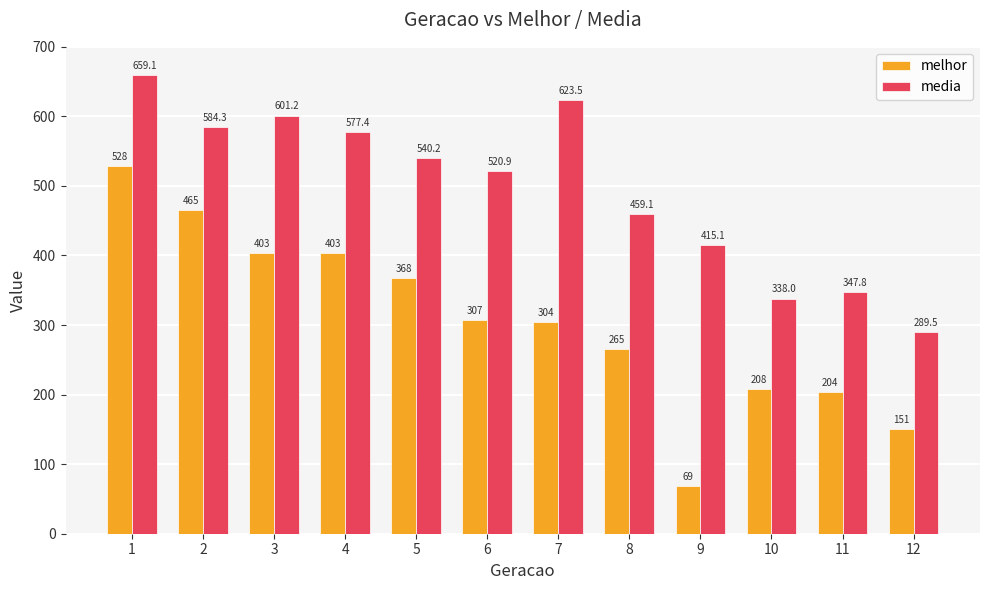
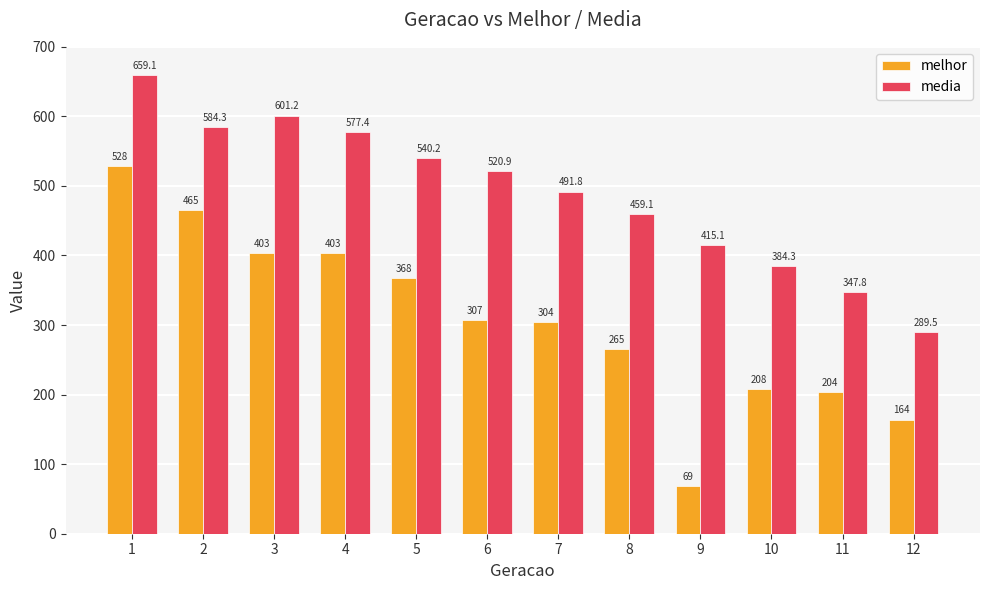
media, 7: 623.5 -> 491.8
media, 10: 338.0 -> 384.3
melhor, 12: 151 -> 164
